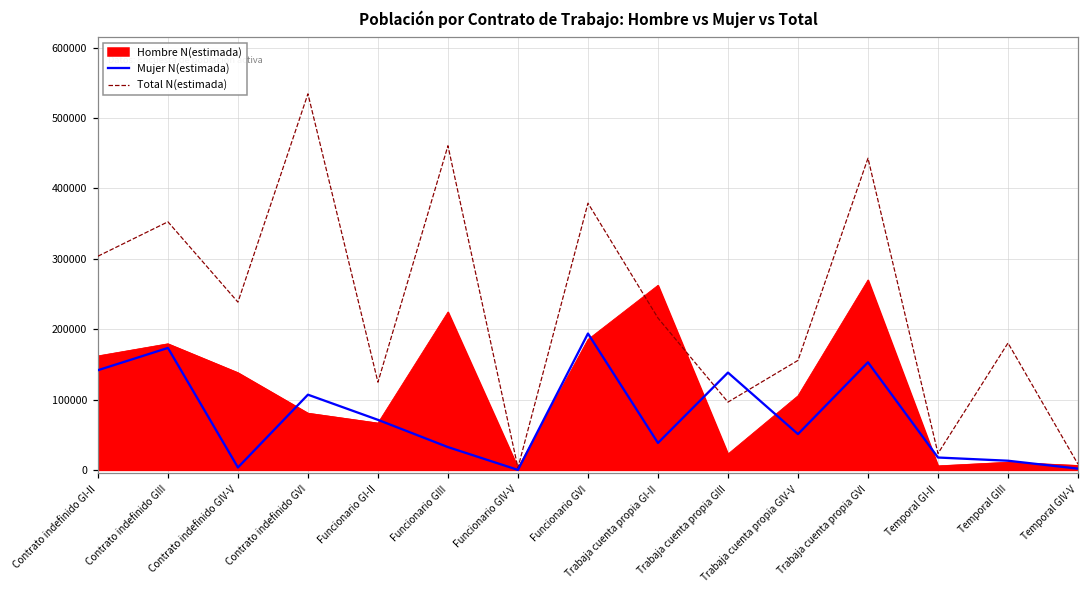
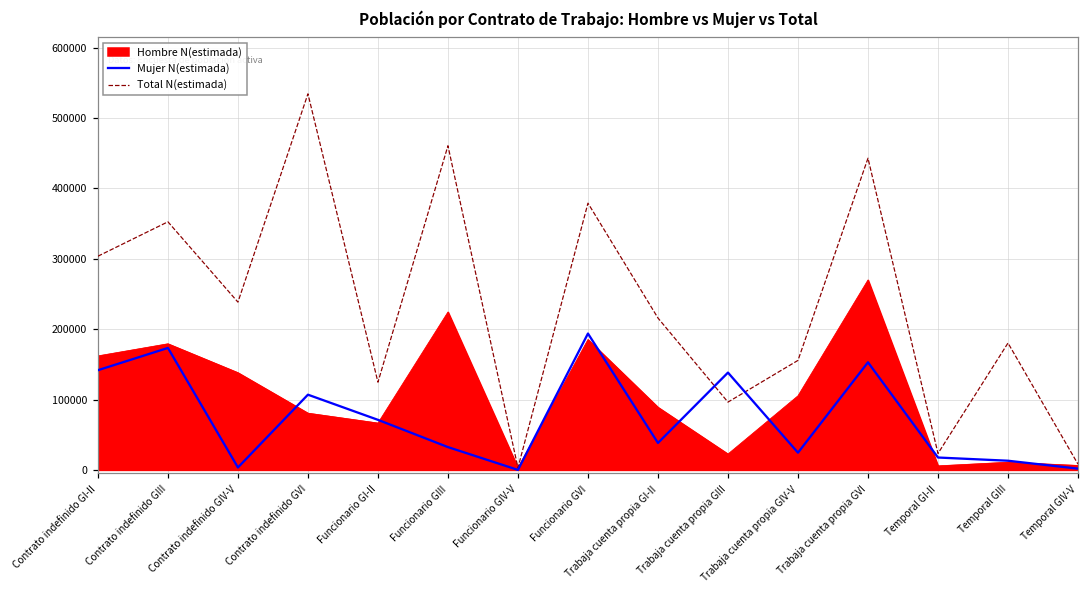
Hombre N(estimada), Trabaja cuenta propia GI-II: 260000 -> 90000
Mujer N(estimada), Trabaja cuenta propia GIV-V: 50000 -> 20000
